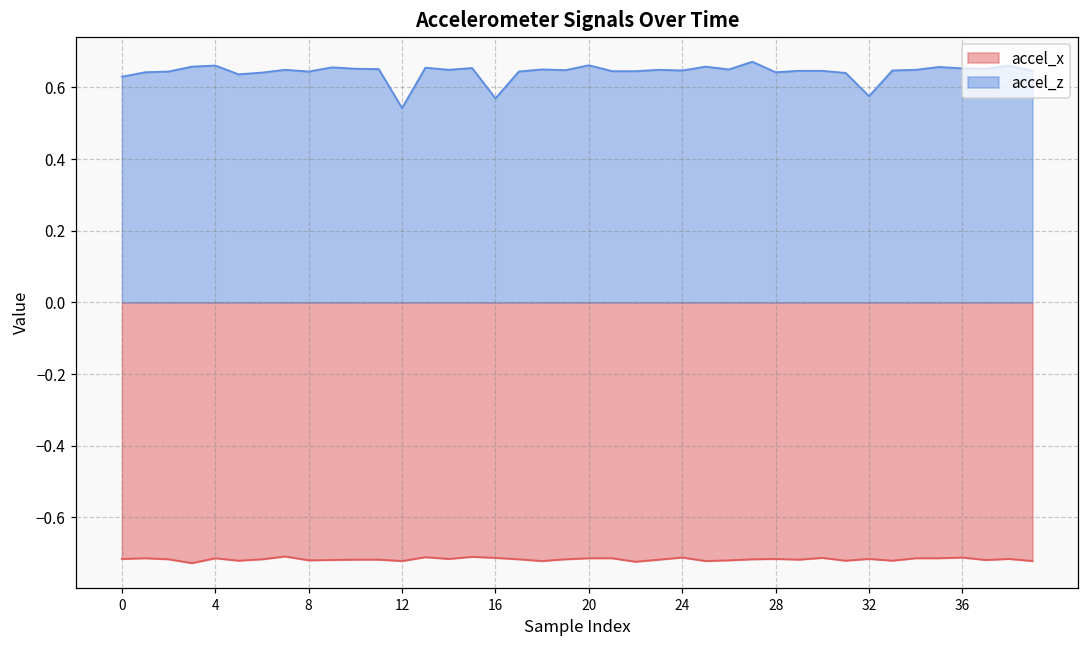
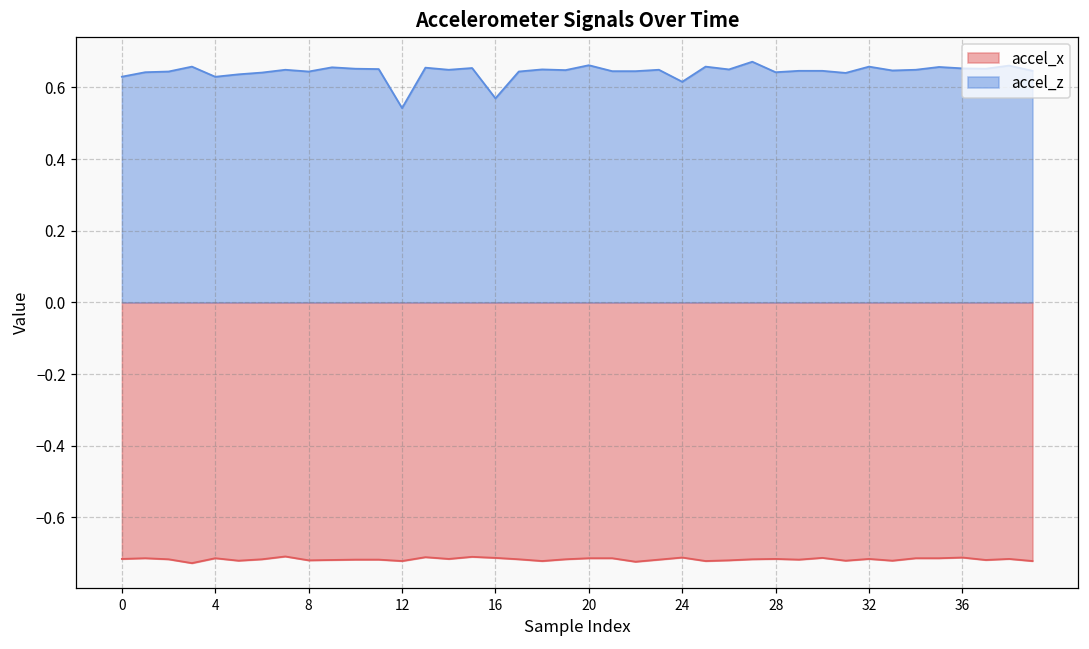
accel_z, 4: 0.66 -> 0.63
accel_z, 24: 0.65 -> 0.62
accel_z, 32: 0.58 -> 0.66
